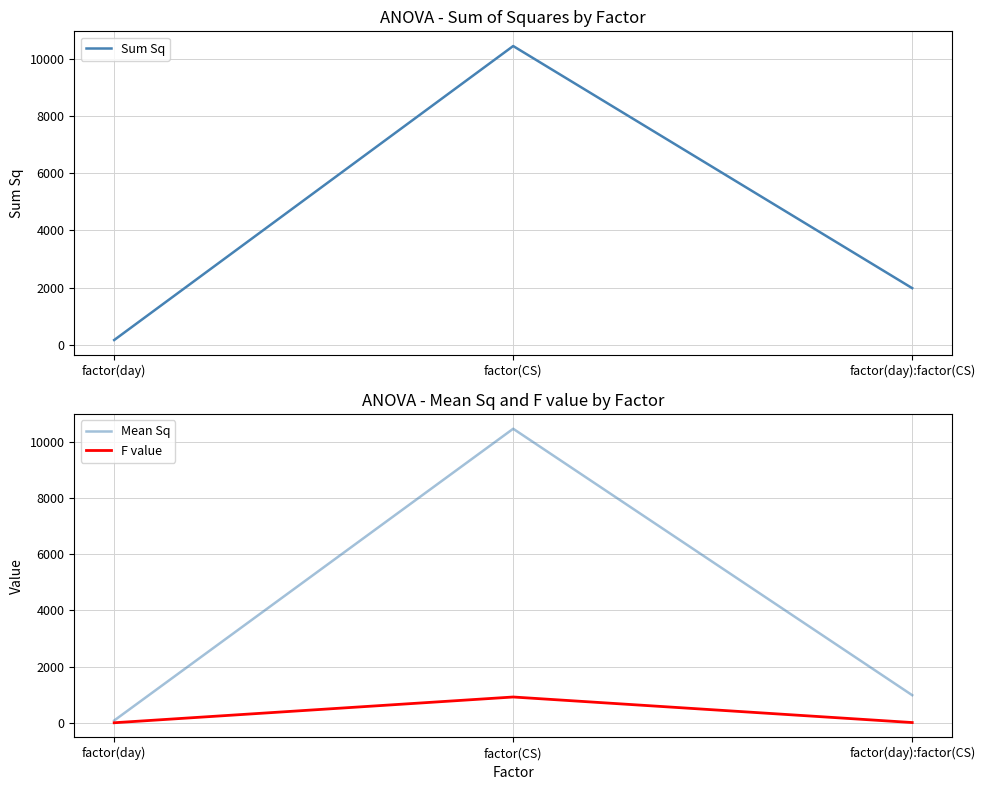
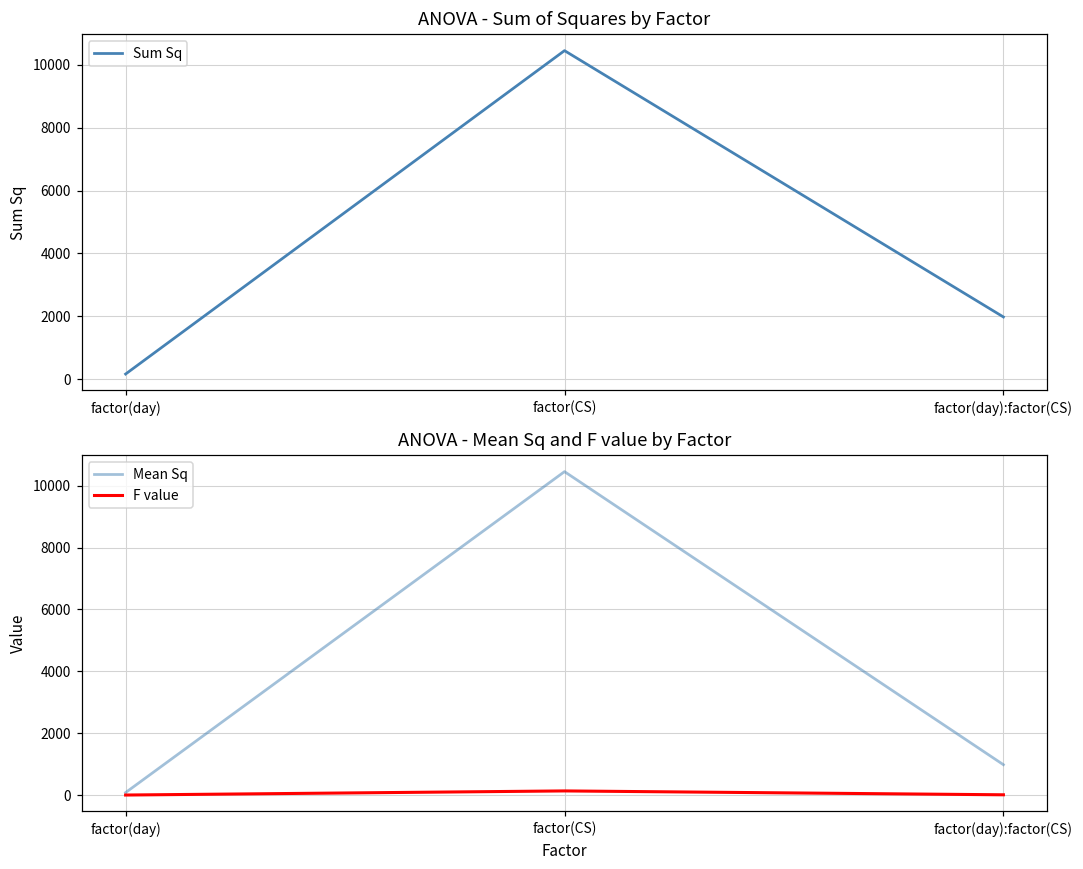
ANOVA - Mean Sq and F value by Factor, F value, factor(CS): 900 -> 100
